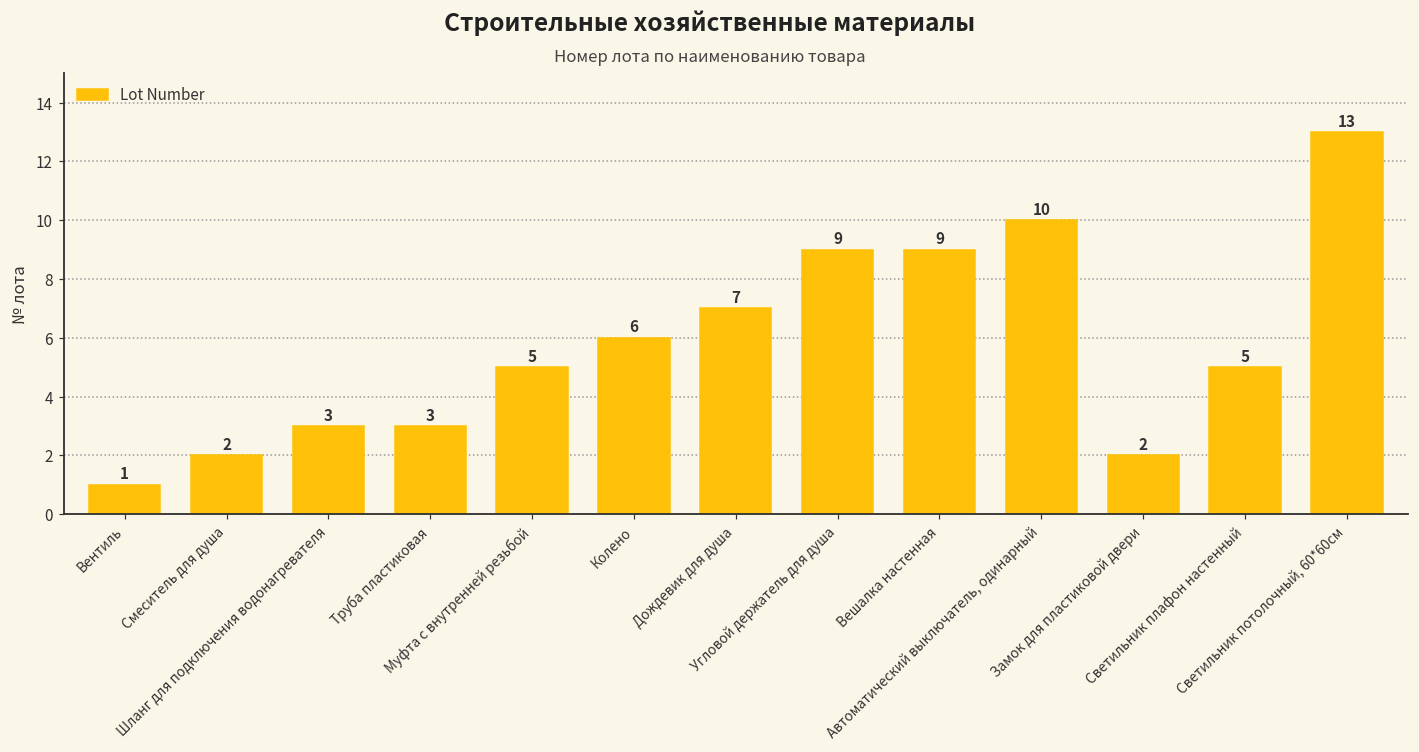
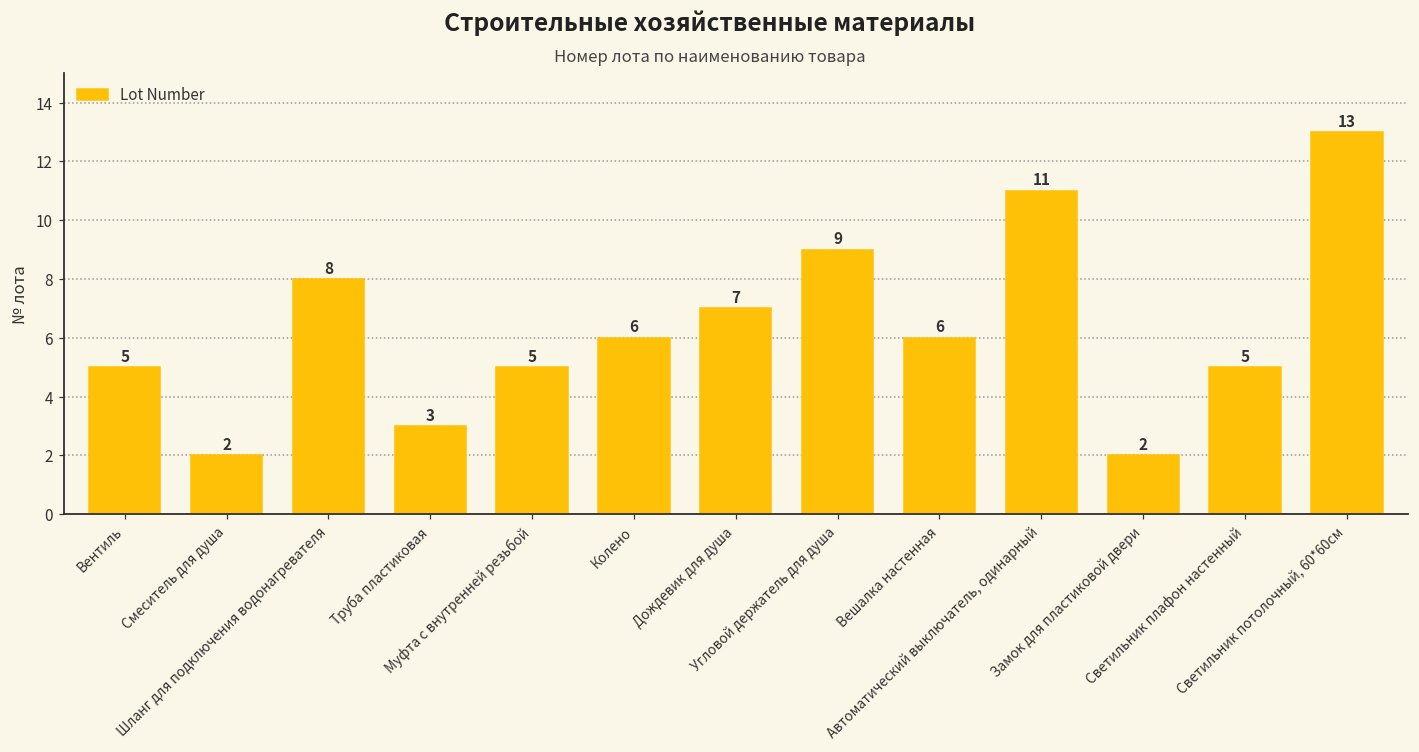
Вентиль: 1 -> 5
Шланг для подключения водонагревателя: 3 -> 8
Вешалка настенная: 9 -> 6
Автоматический выключатель, одинарный: 10 -> 11
